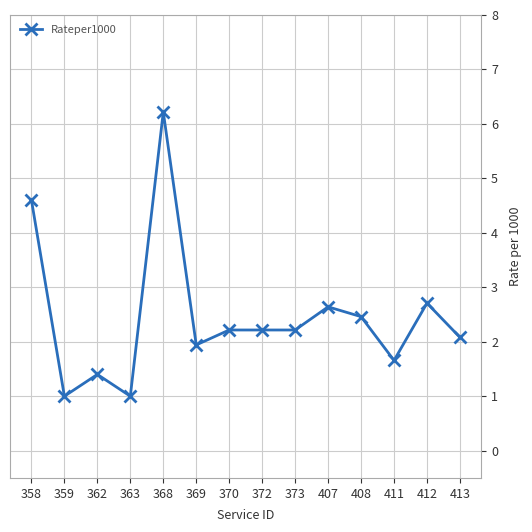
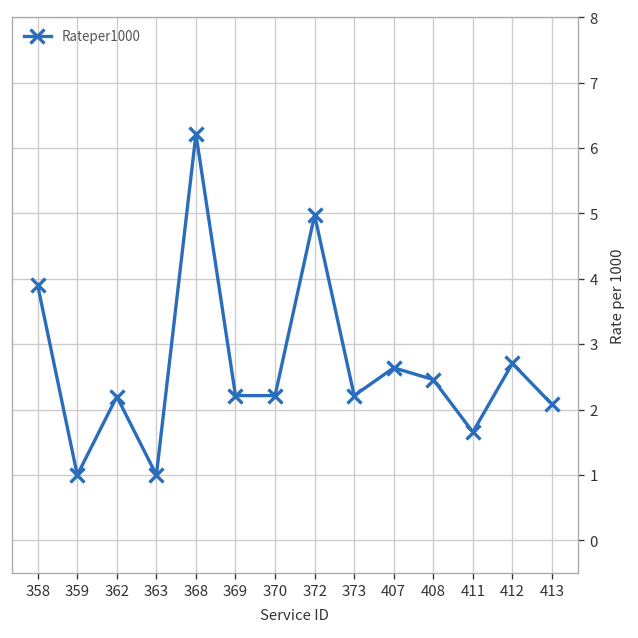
358: 4.6 -> 3.9
362: 1.4 -> 2.2
369: 1.9 -> 2.2
372: 2.2 -> 5.0
